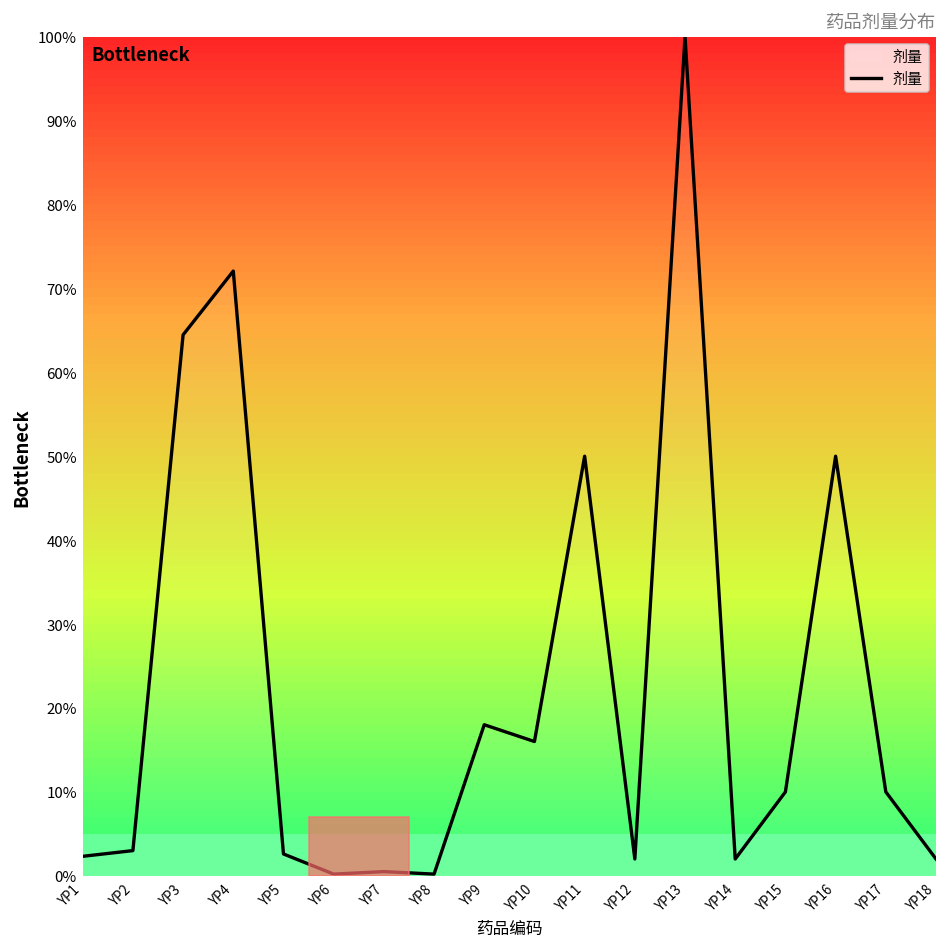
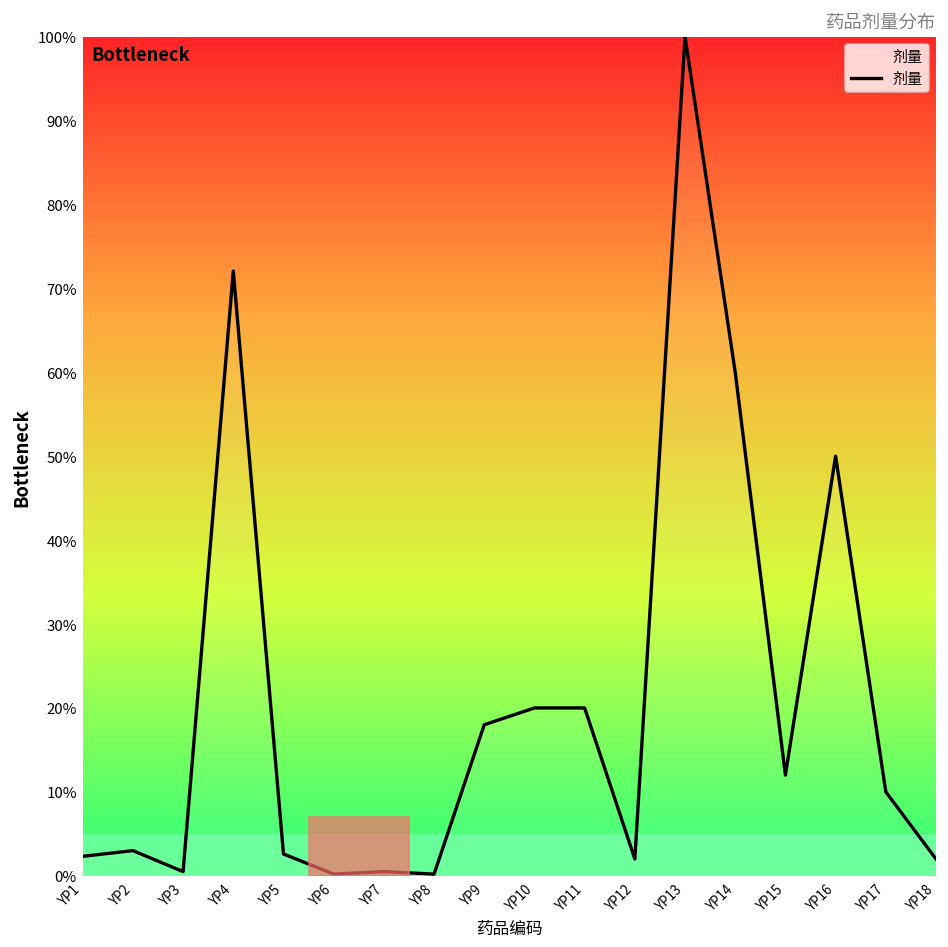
YP3: 64% -> 1%
YP10: 16% -> 20%
YP11: 50% -> 20%
YP14: 2% -> 60%
YP15: 10% -> 12%
